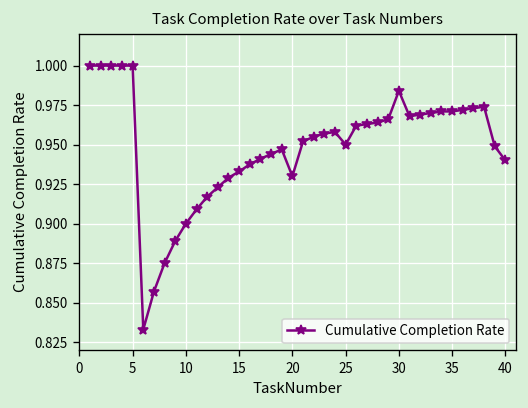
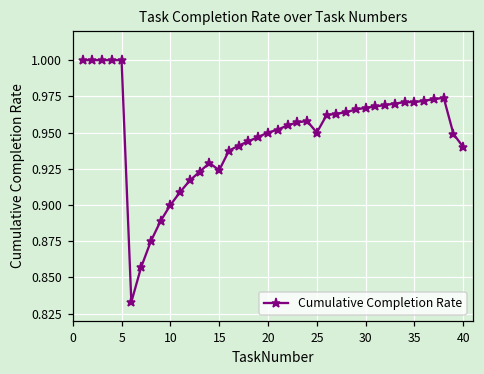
15: 0.933 -> 0.924
20: 0.93 -> 0.95
30: 0.984 -> 0.967
